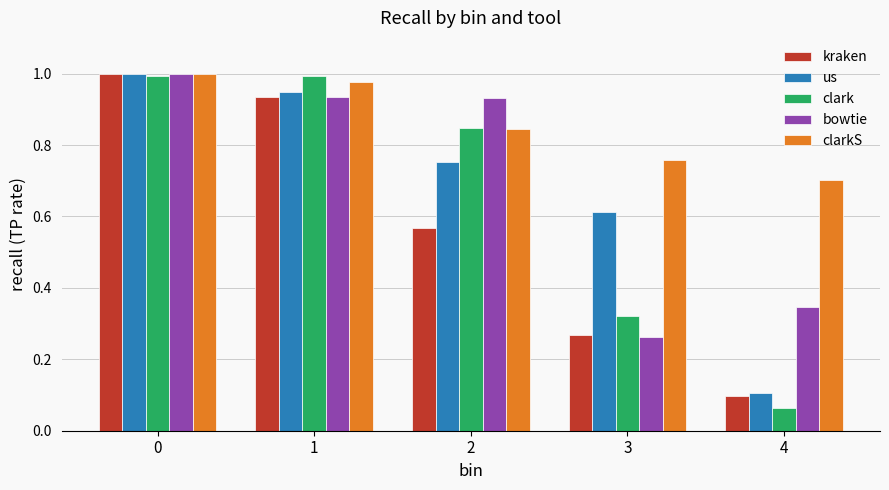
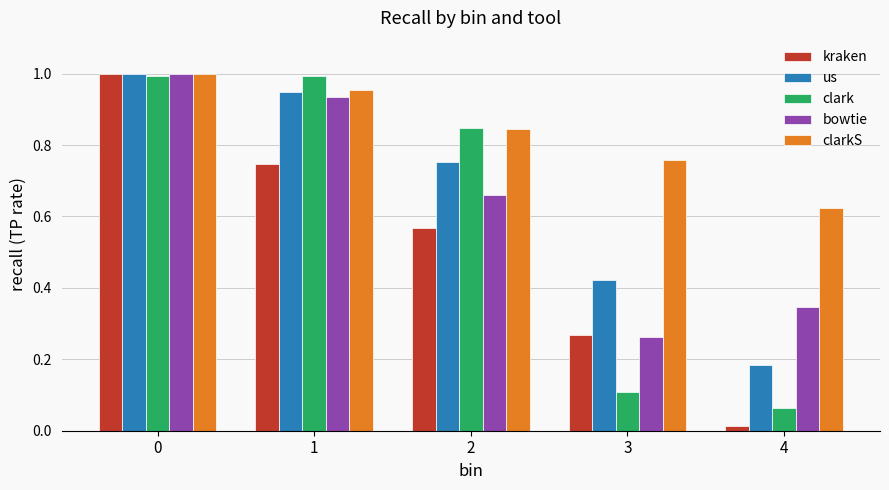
kraken, 1: 0.93 -> 0.75
clarkS, 1: 0.98 -> 0.95
bowtie, 2: 0.93 -> 0.66
us, 3: 0.61 -> 0.42
clark, 3: 0.32 -> 0.11
kraken, 4: 0.10 -> 0.01
us, 4: 0.11 -> 0.18
clarkS, 4: 0.70 -> 0.62
